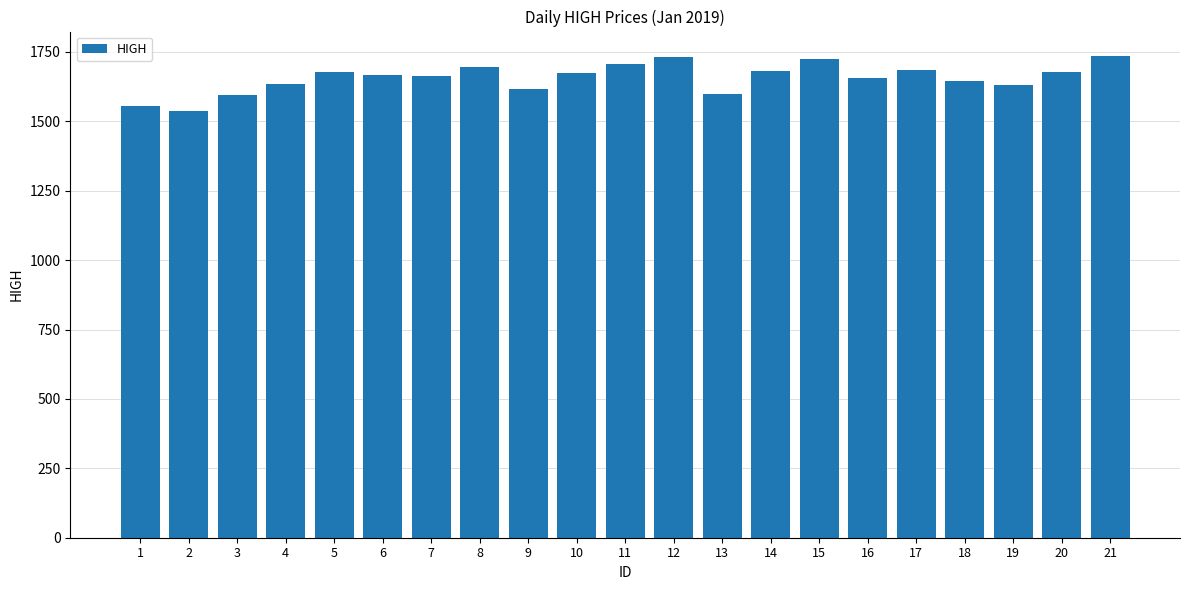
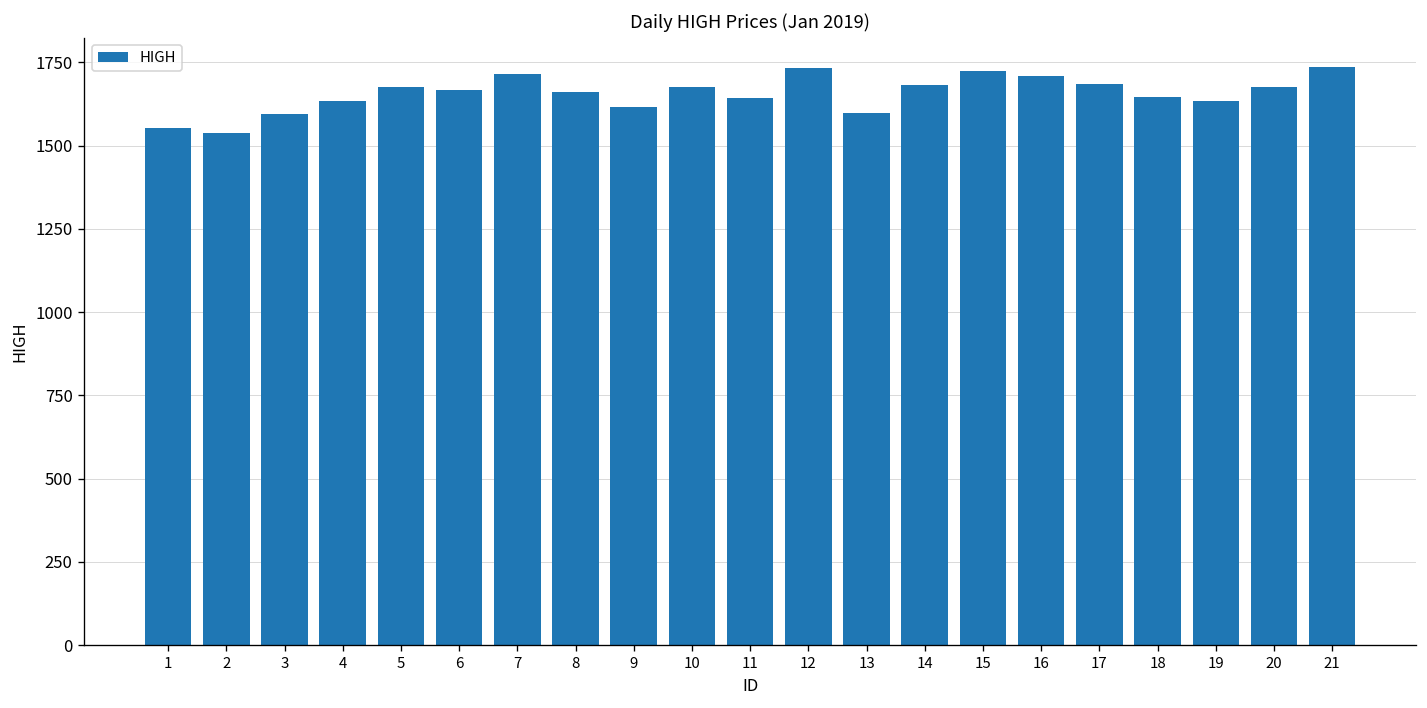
7: 1660 -> 1710
8: 1700 -> 1660
11: 1710 -> 1640
16: 1660 -> 1710
